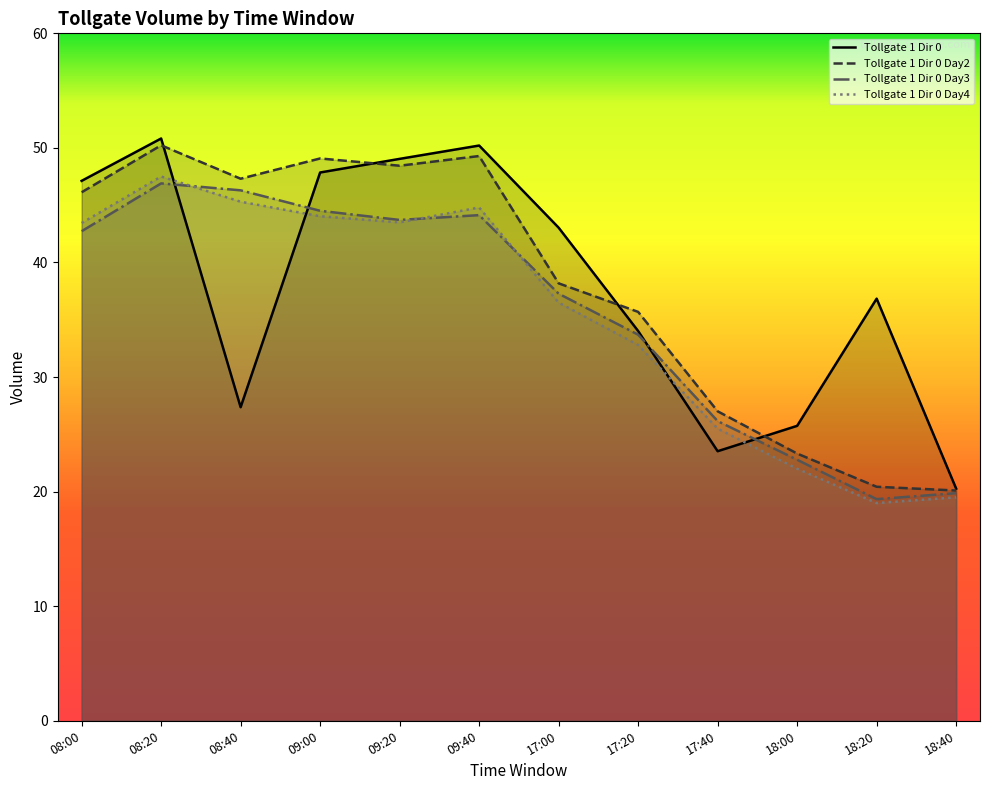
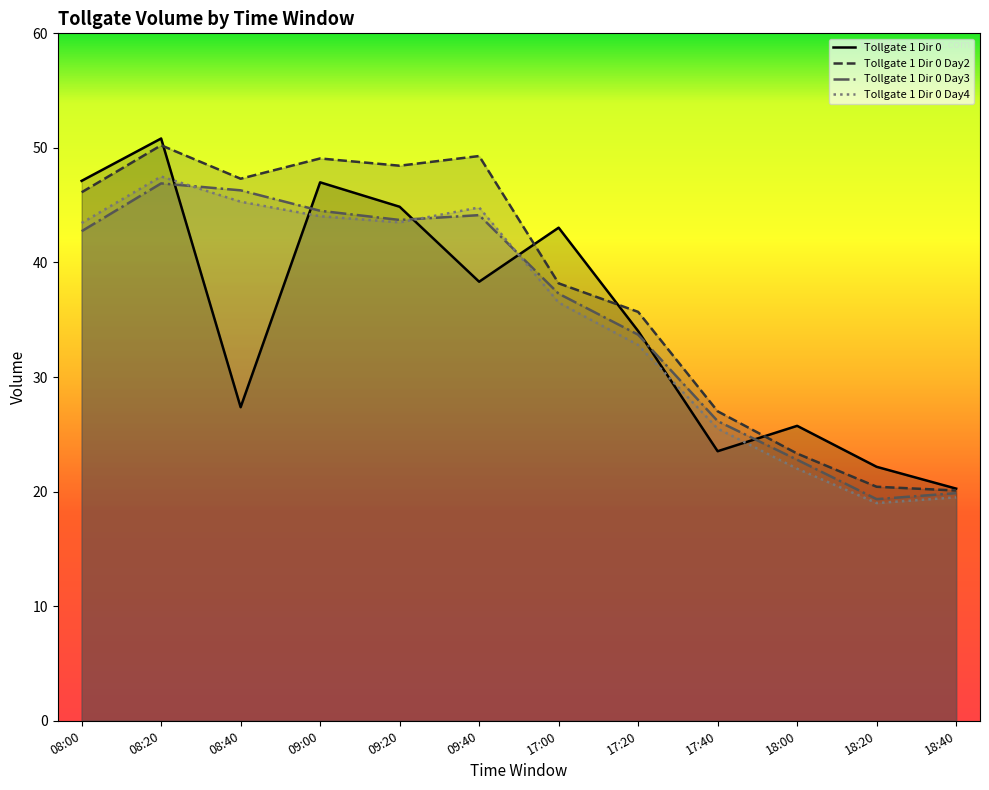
Tollgate 1 Dir 0, 09:00: 47.9 -> 47.0
Tollgate 1 Dir 0, 09:20: 49.0 -> 44.9
Tollgate 1 Dir 0, 09:40: 50.2 -> 38.3
Tollgate 1 Dir 0, 18:20: 36.8 -> 22.2
